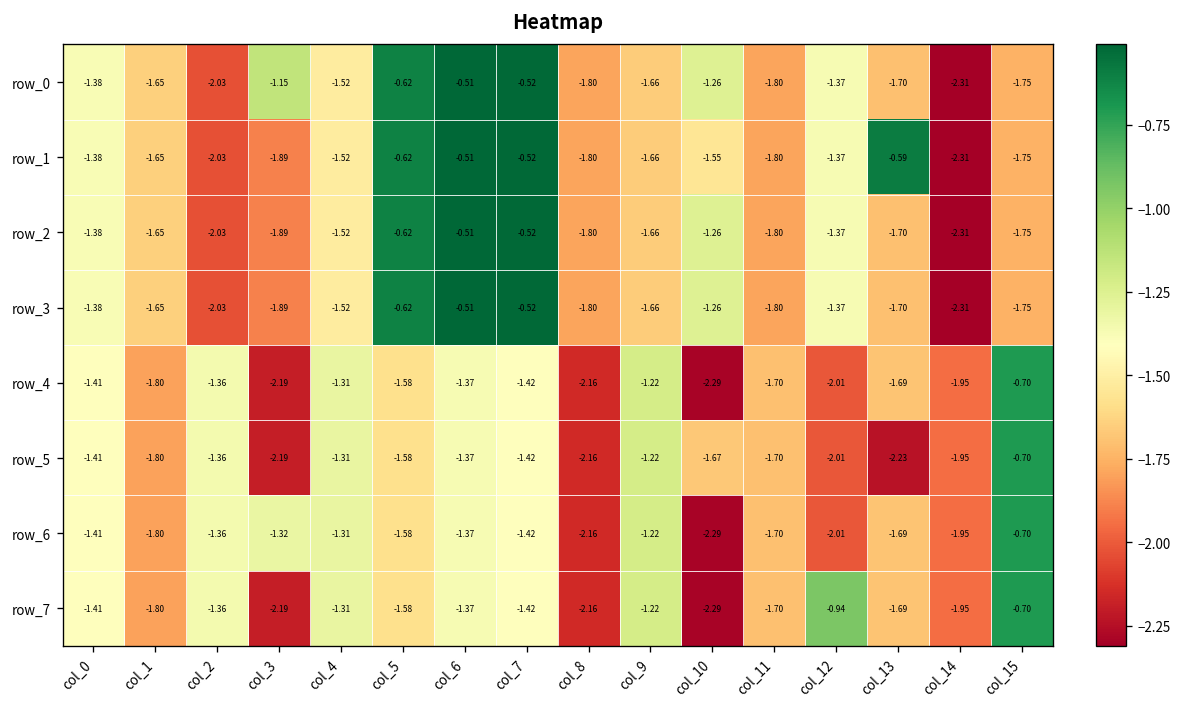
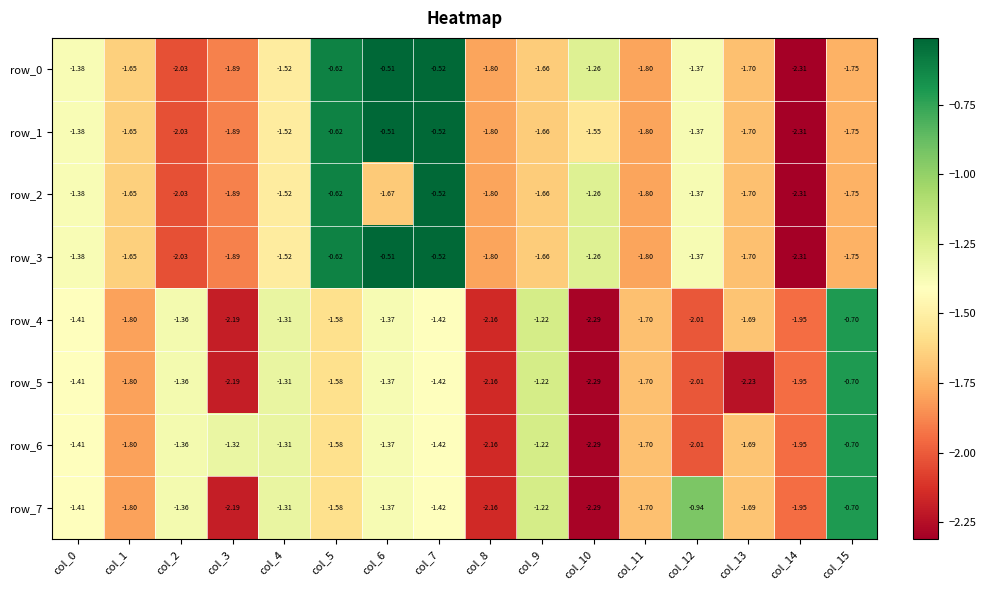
row_0, col_3: -1.15 -> -1.89
row_1, col_13: -0.59 -> -1.70
row_2, col_6: -0.51 -> -1.67
row_5, col_10: -1.67 -> -2.29
